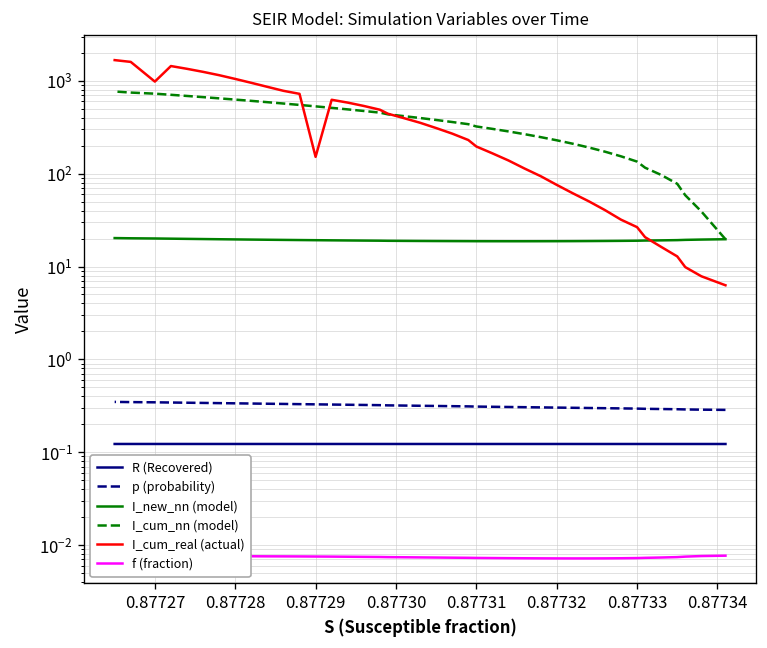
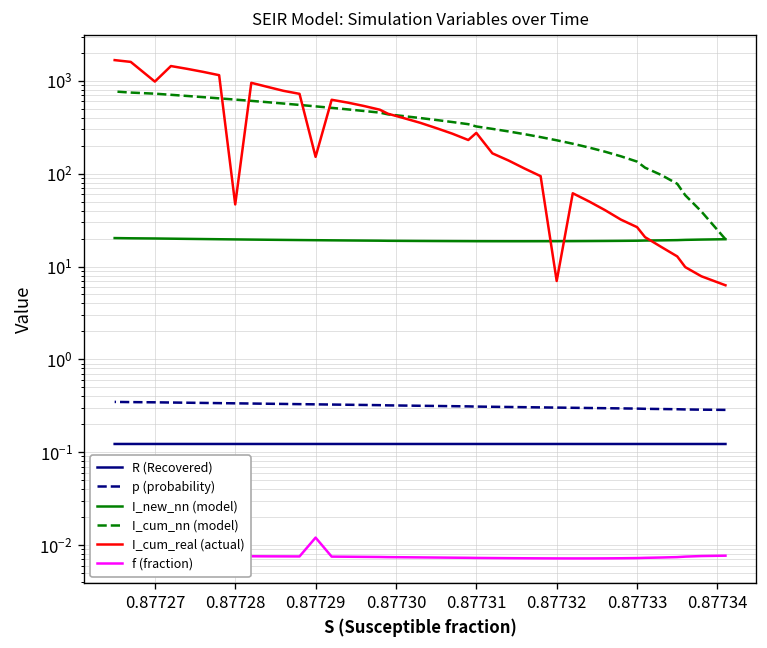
I_cum_real (actual), 0.87728: 1000 -> 50
f (fraction), 0.87729: 0.008 -> 0.012
I_cum_real (actual), 0.87731: 200 -> 280
I_cum_real (actual), 0.87732: 80 -> 7
